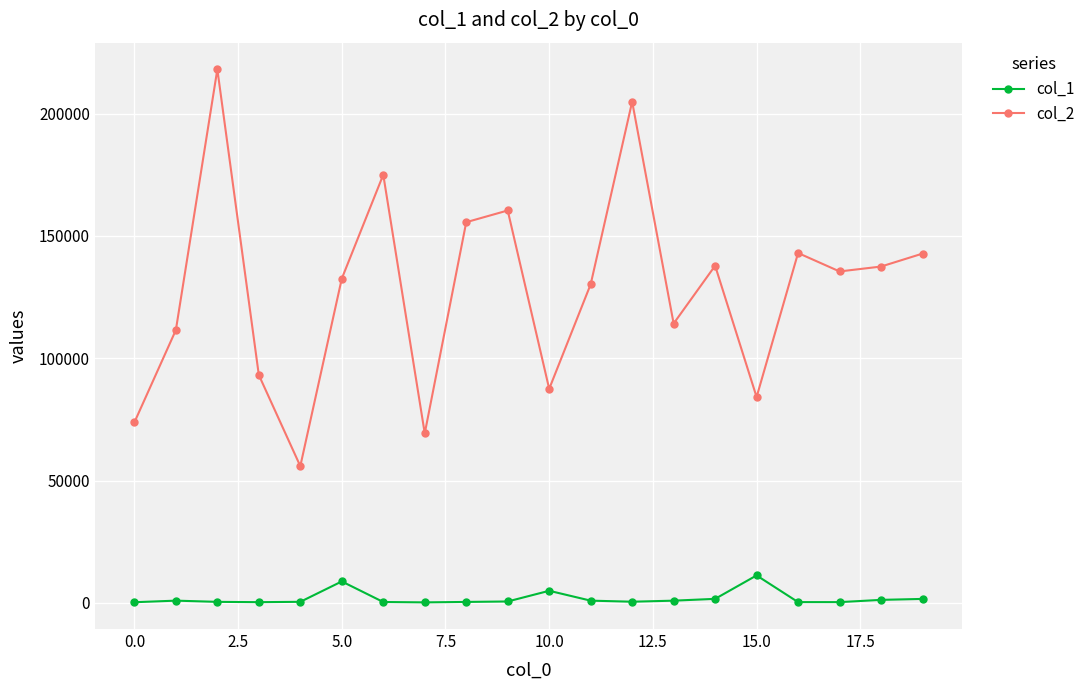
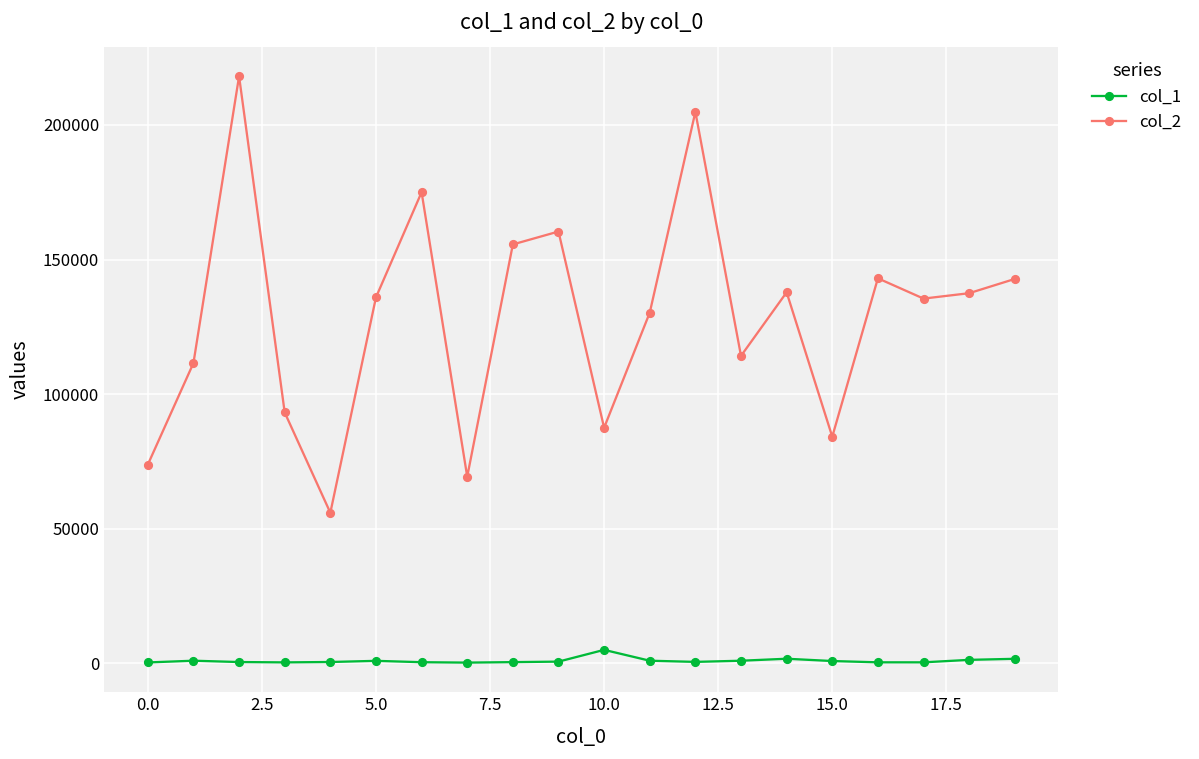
col_1, 5.0: 9000 -> 1000
col_2, 5.0: 133000 -> 136000
col_1, 15.0: 11000 -> 1000
